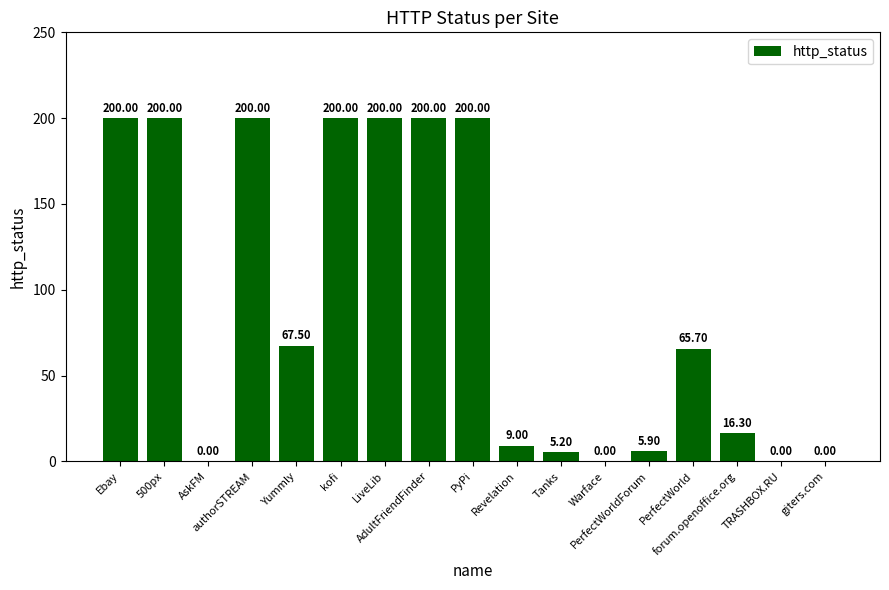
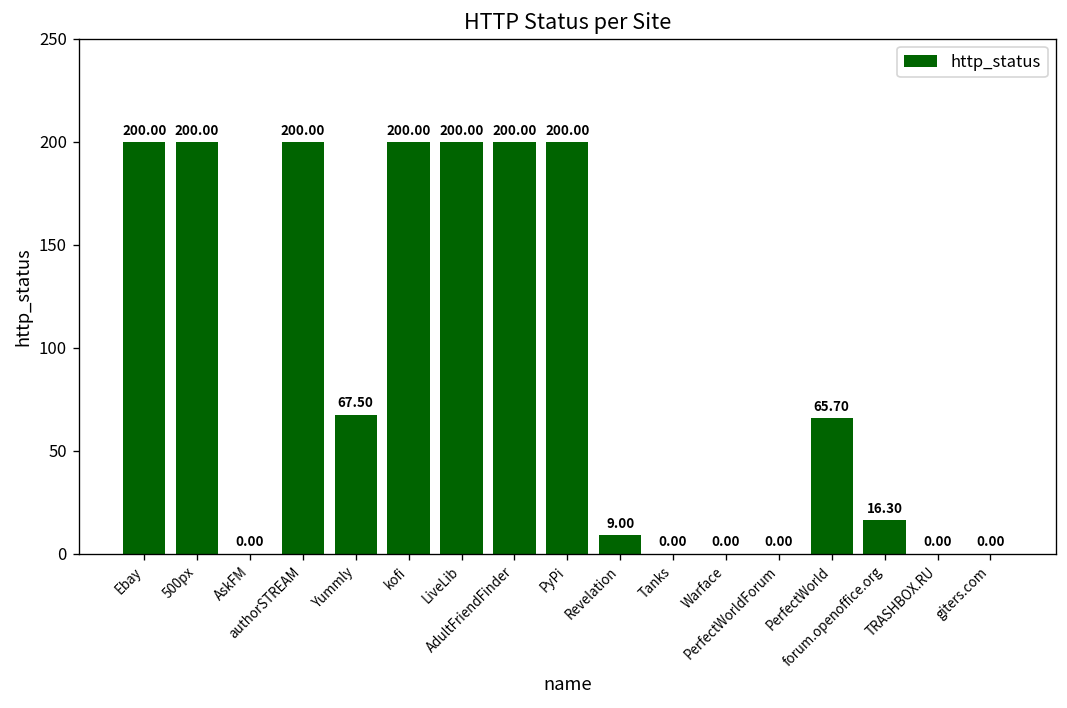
Tanks: 5.20 -> 0.00
PerfectWorldForum: 5.90 -> 0.00
